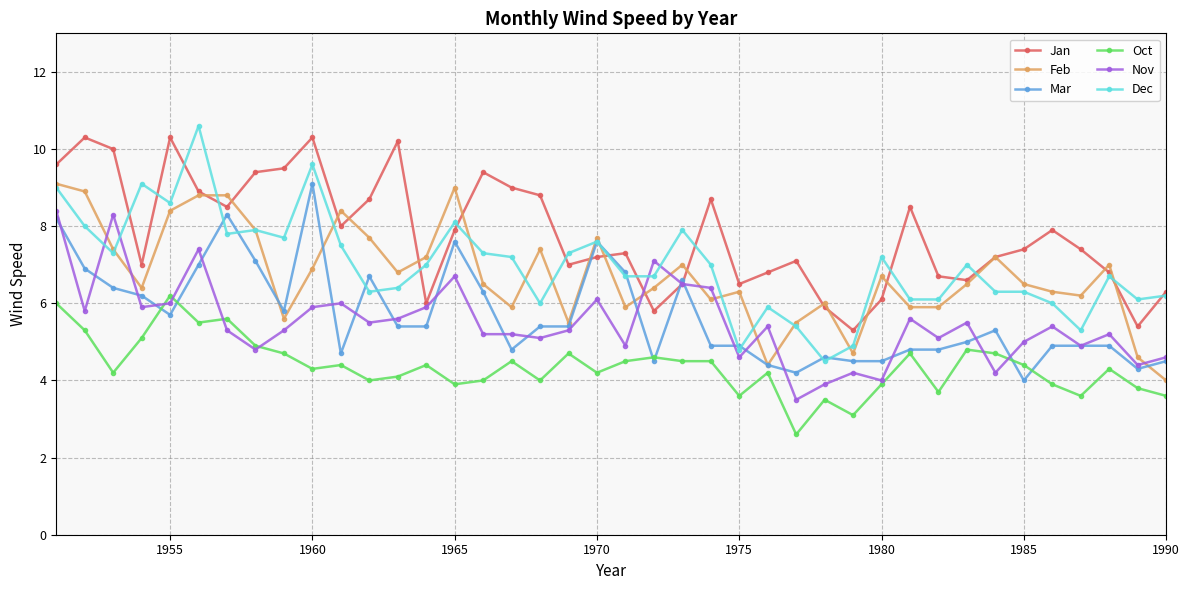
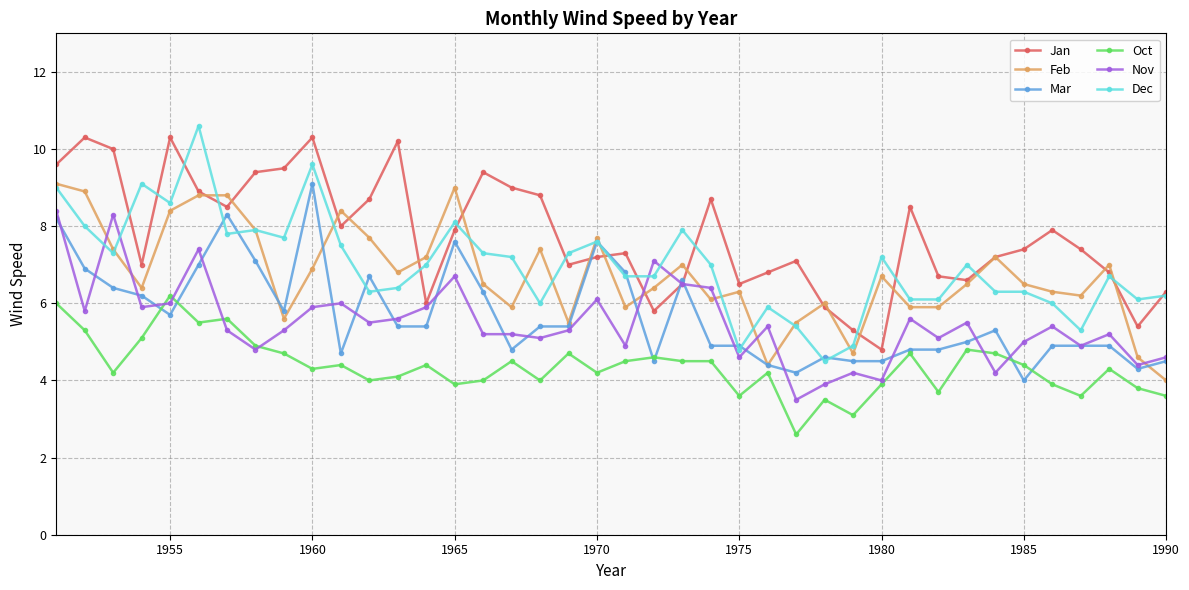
Jan, 1980: 6.1 -> 4.8
